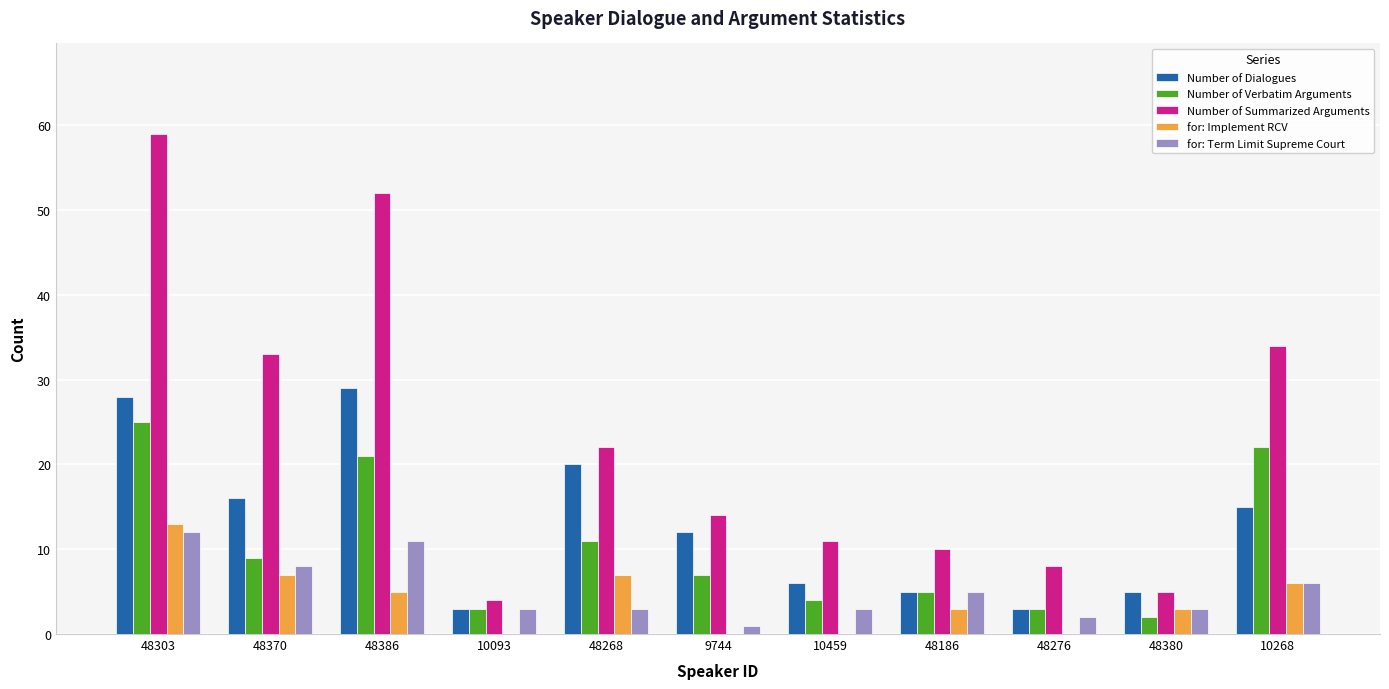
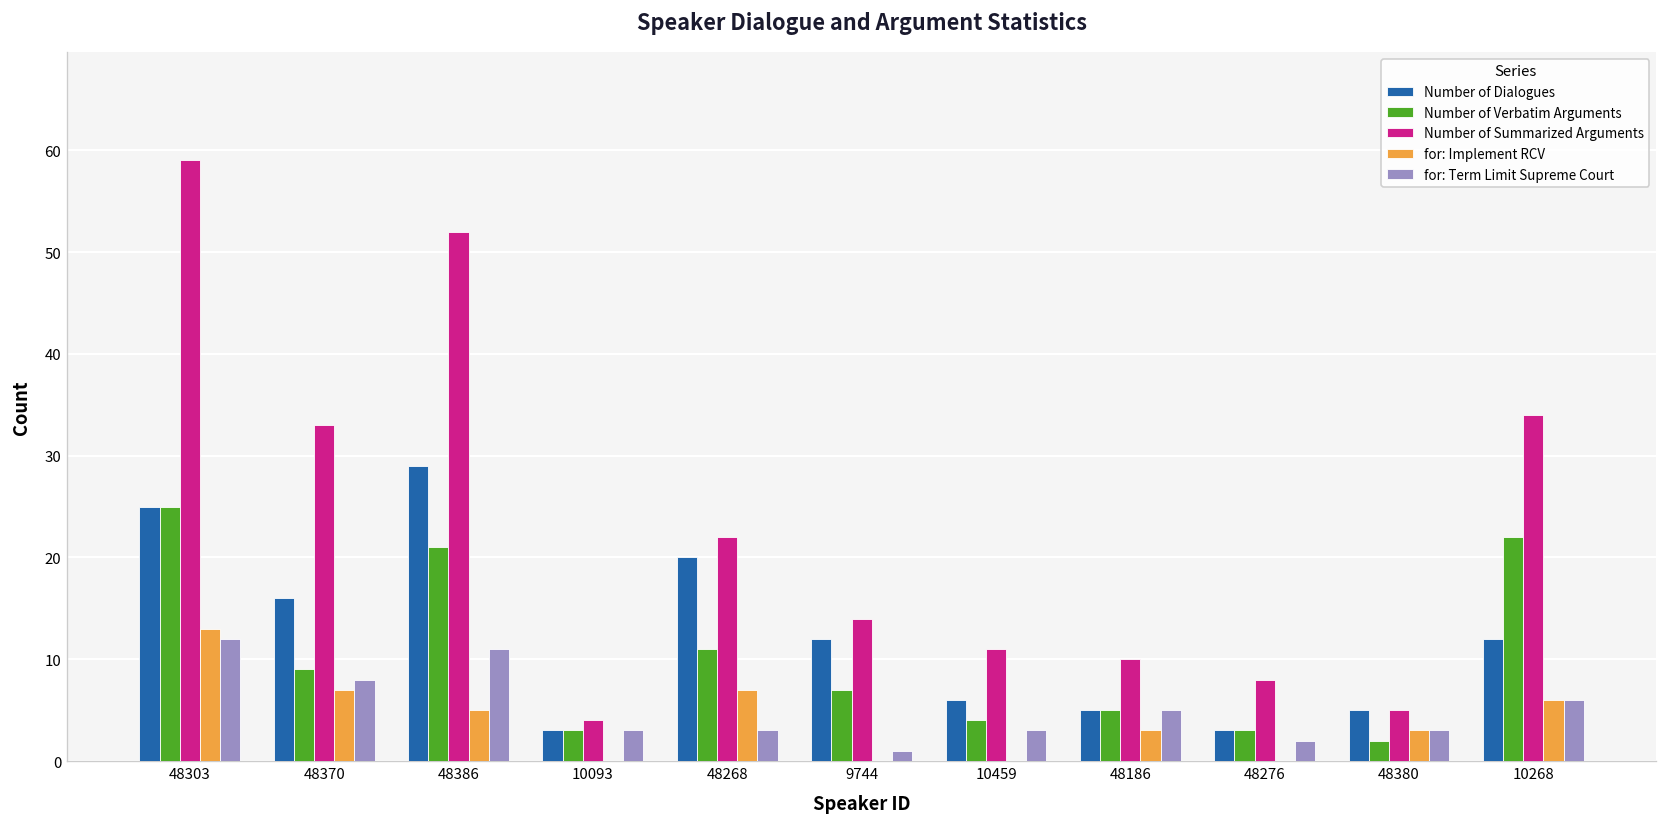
Number of Dialogues, 48303: 28 -> 25
Number of Dialogues, 10268: 15 -> 12
